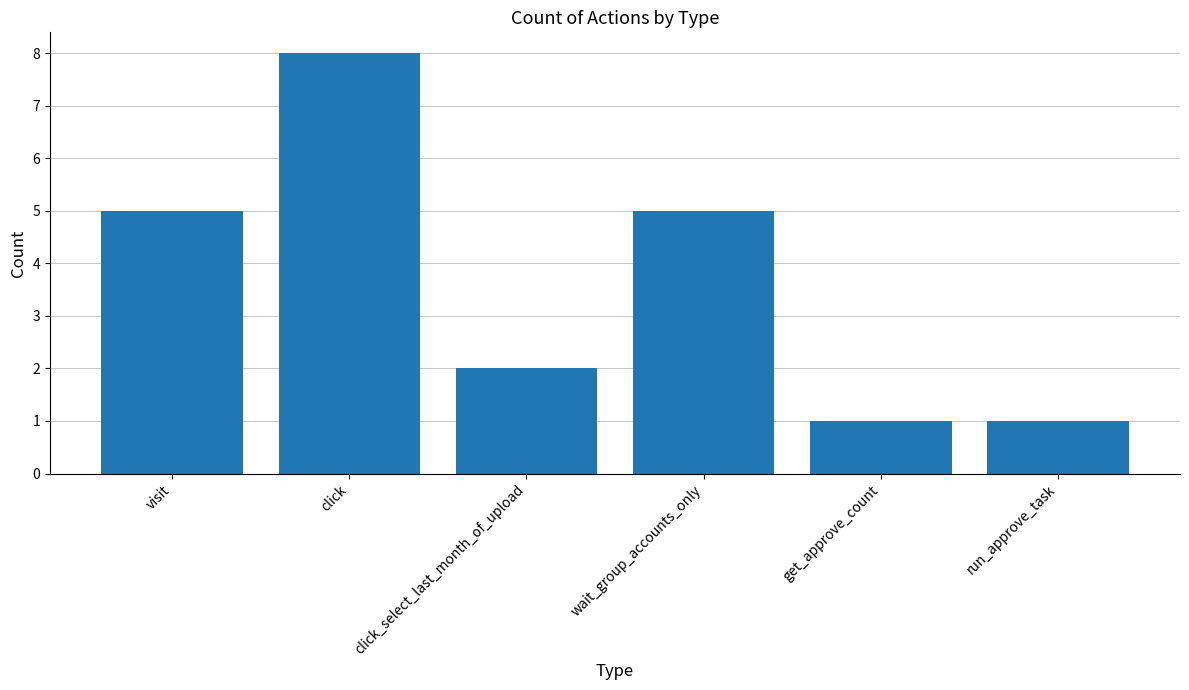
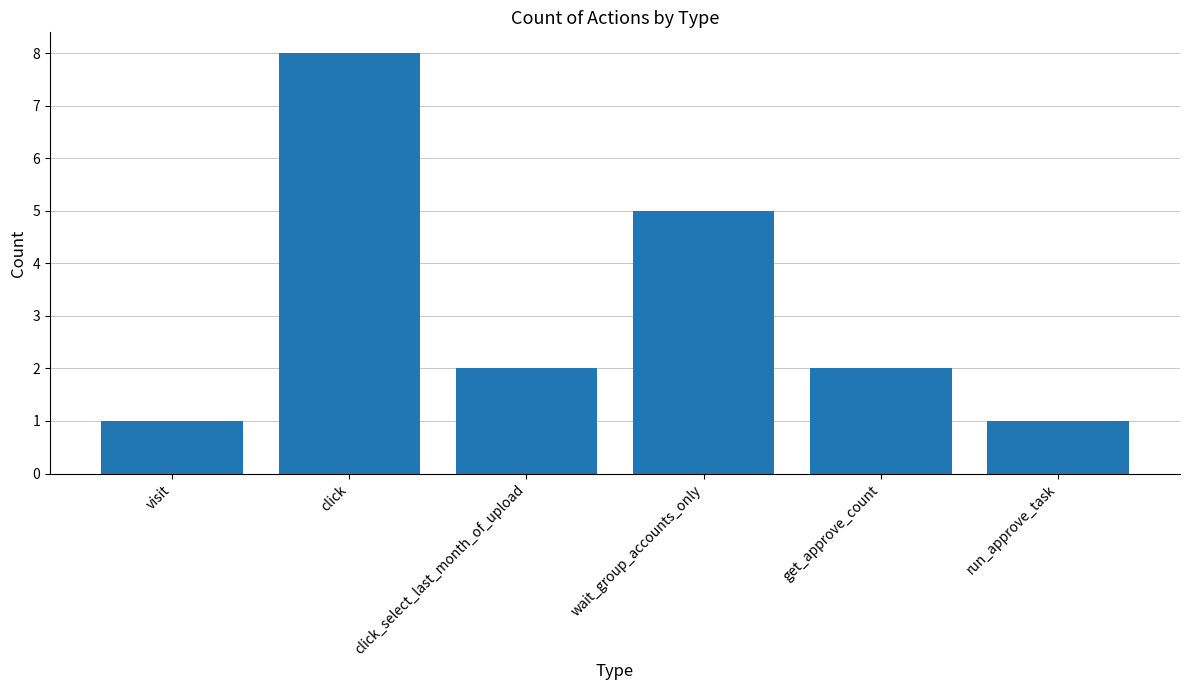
visit: 5 -> 1
get_approve_count: 1 -> 2
